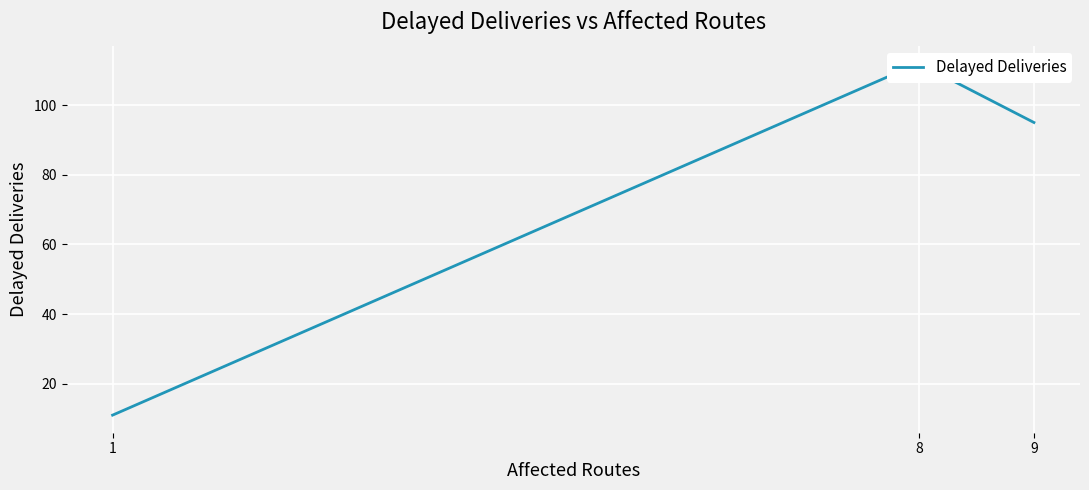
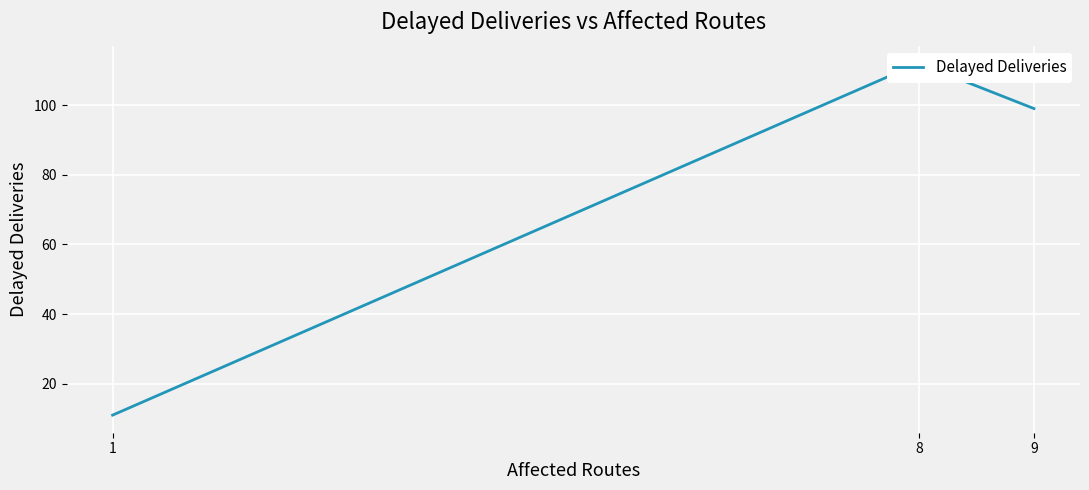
9: 95 -> 99
